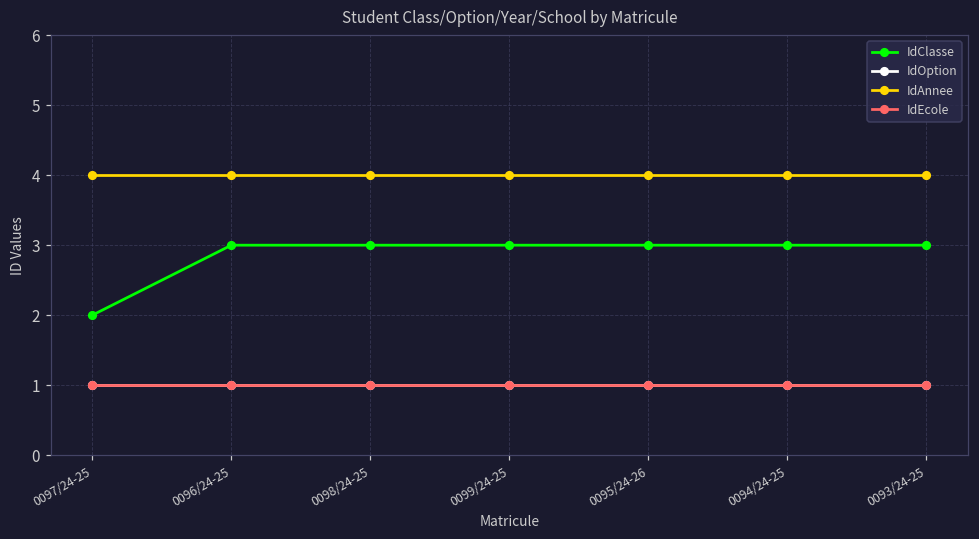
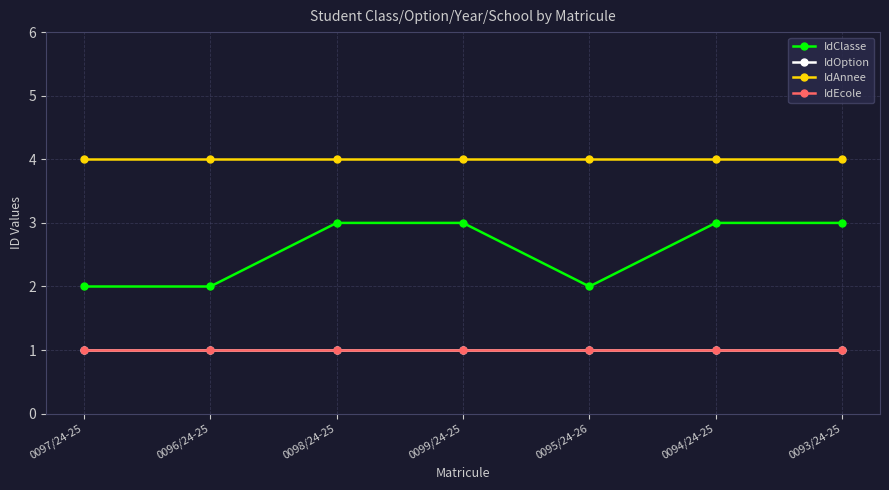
IdClasse, 0096/24-25: 3 -> 2
IdClasse, 0095/24-26: 3 -> 2
